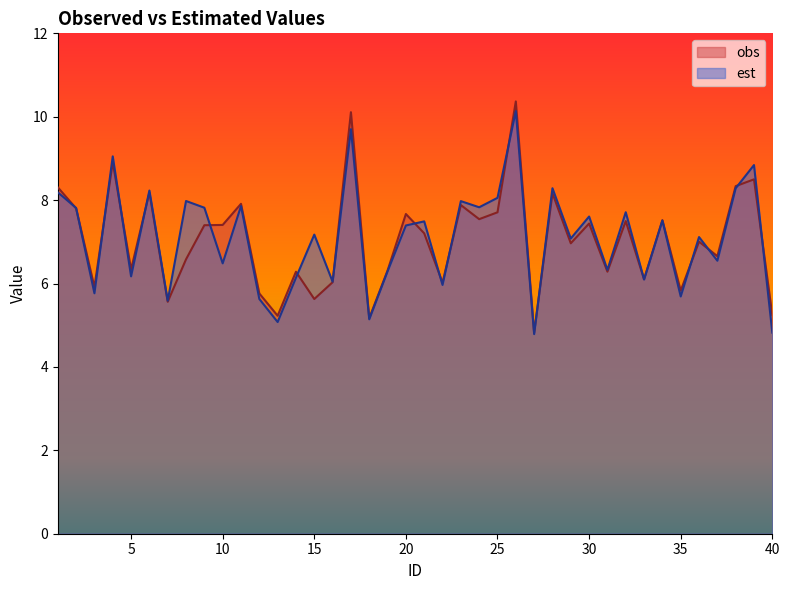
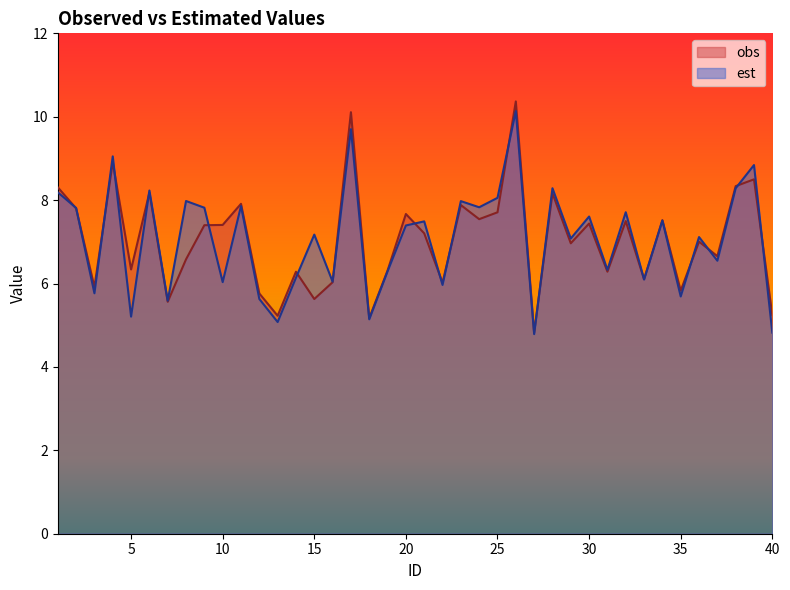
est, 5: 6.2 -> 5.2
est, 10: 6.5 -> 6.0
